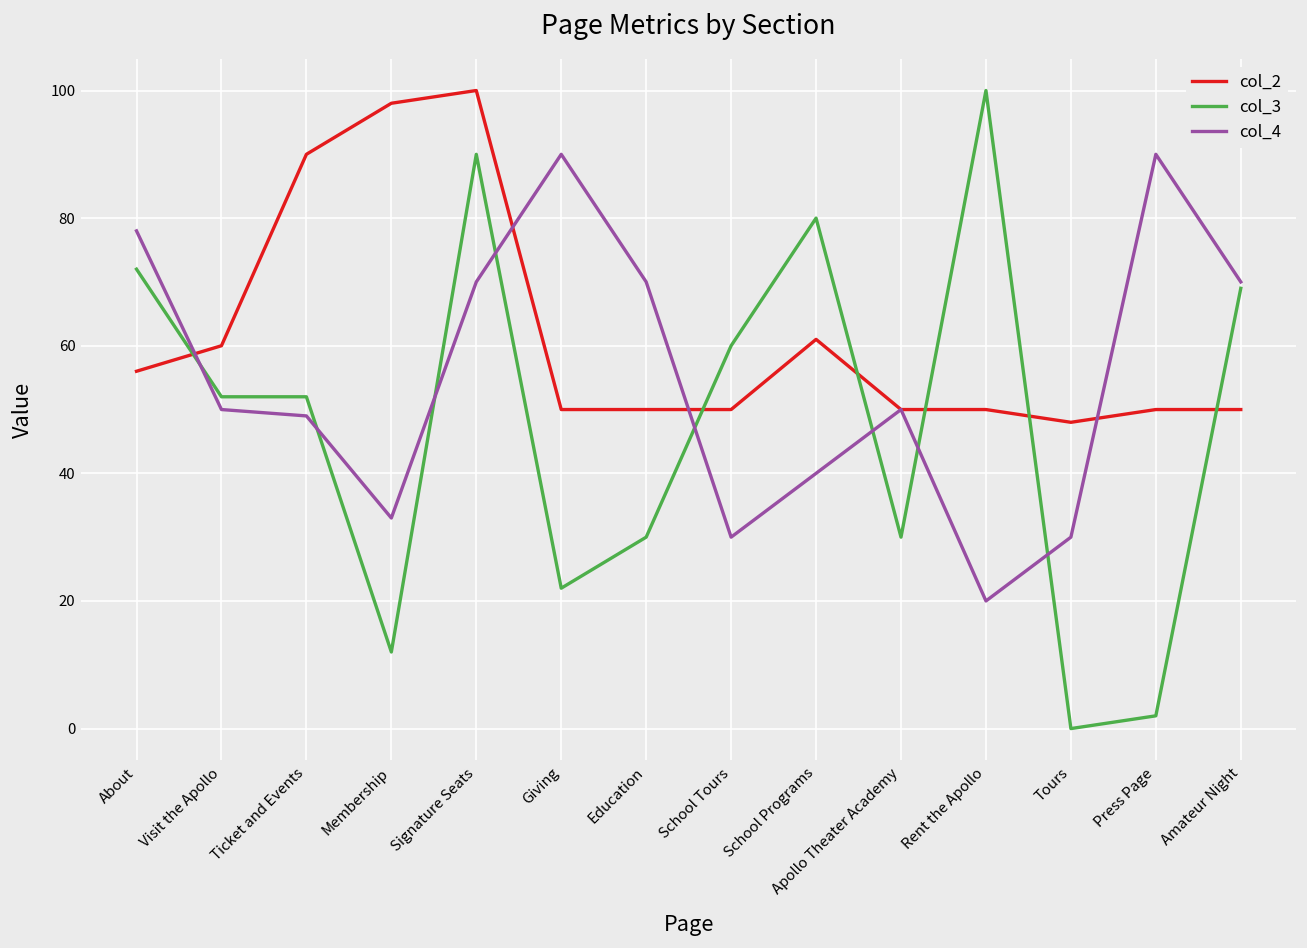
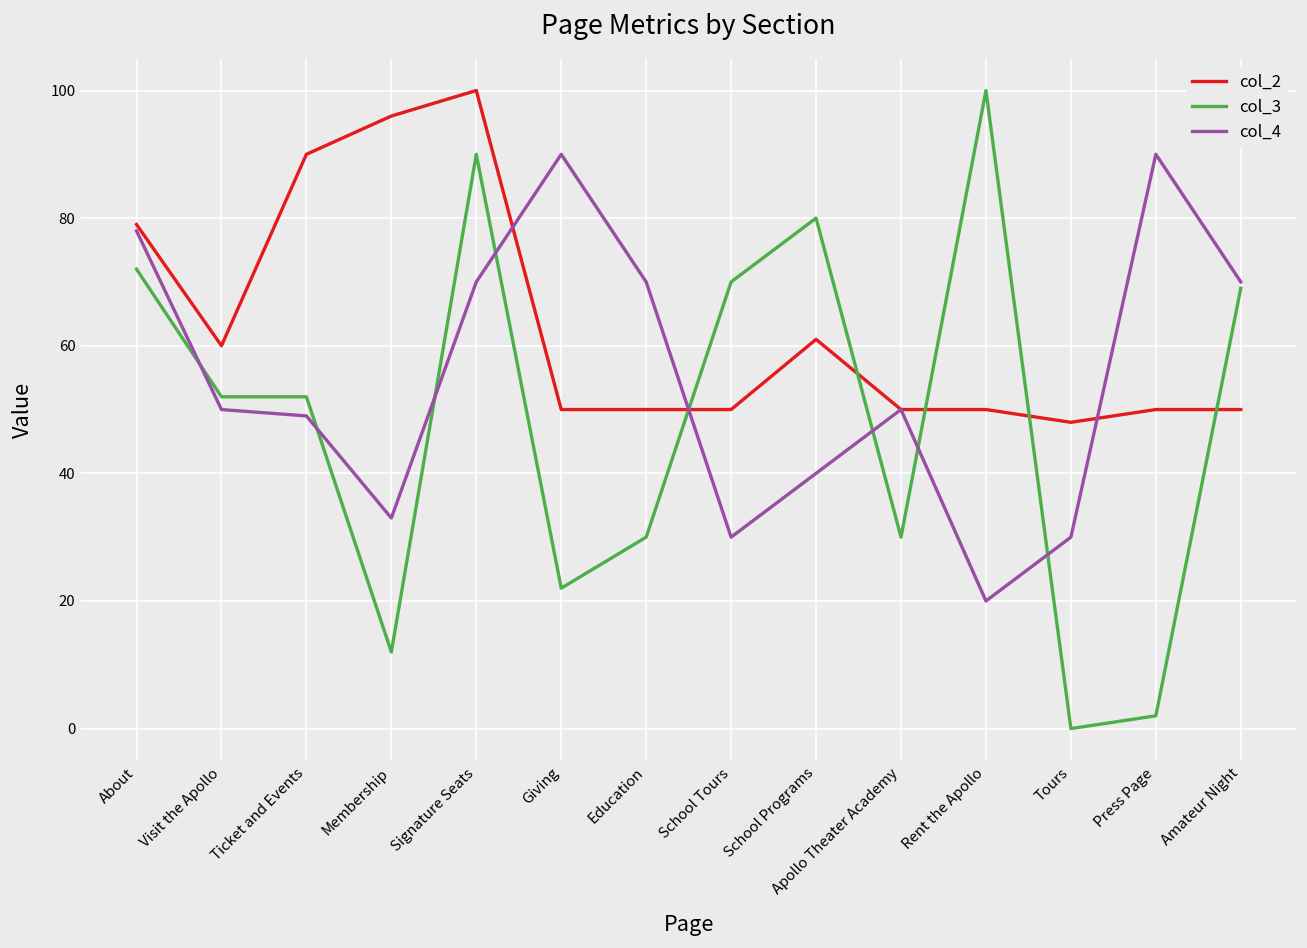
col_2, About: 56 -> 79
col_2, Membership: 98 -> 96
col_3, School Tours: 60 -> 70
